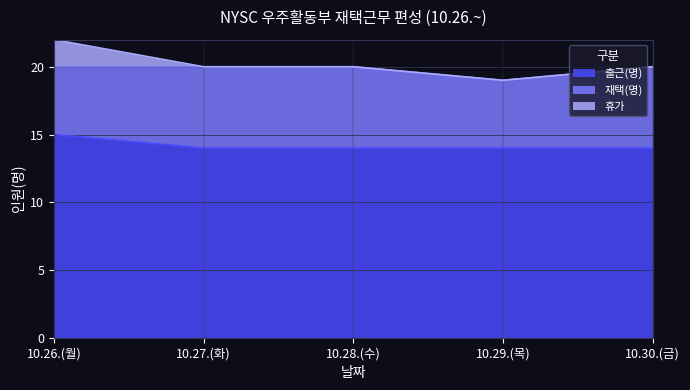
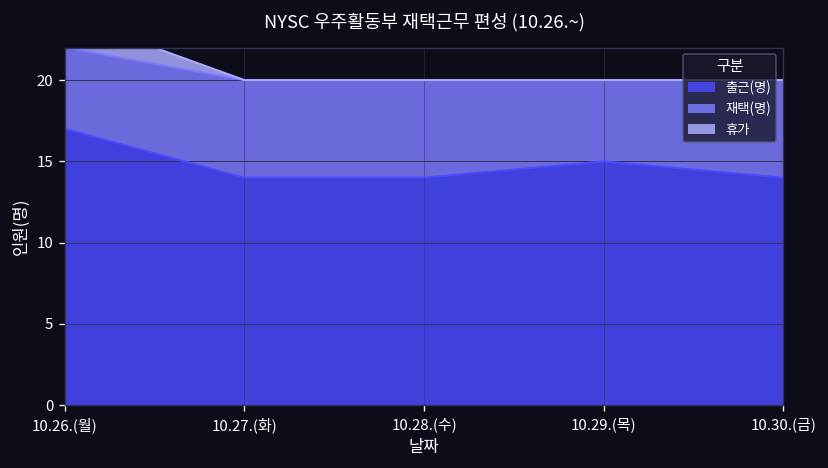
출근(명), 10.26.(월): 15 -> 17
출근(명), 10.29.(목): 14 -> 15
